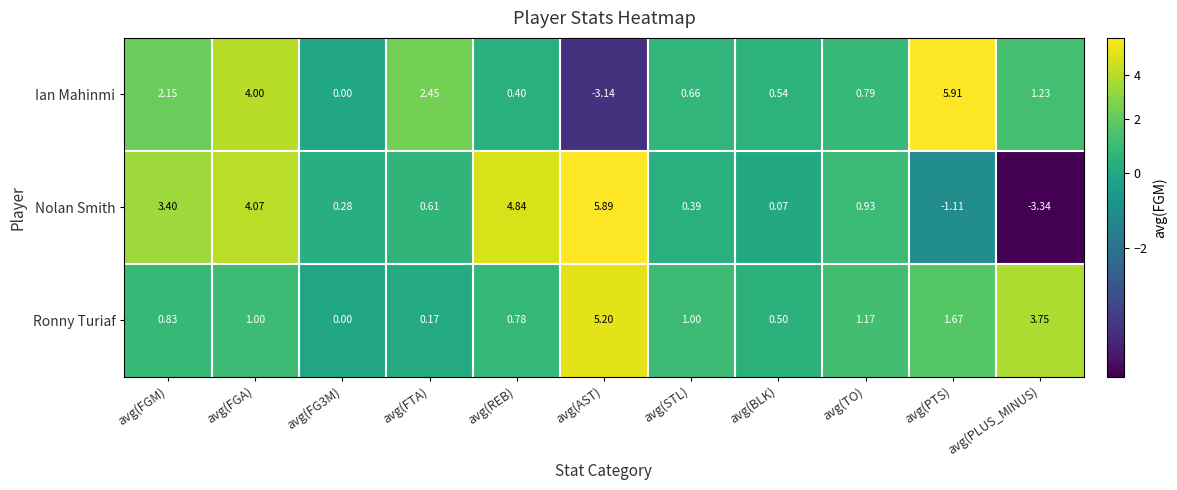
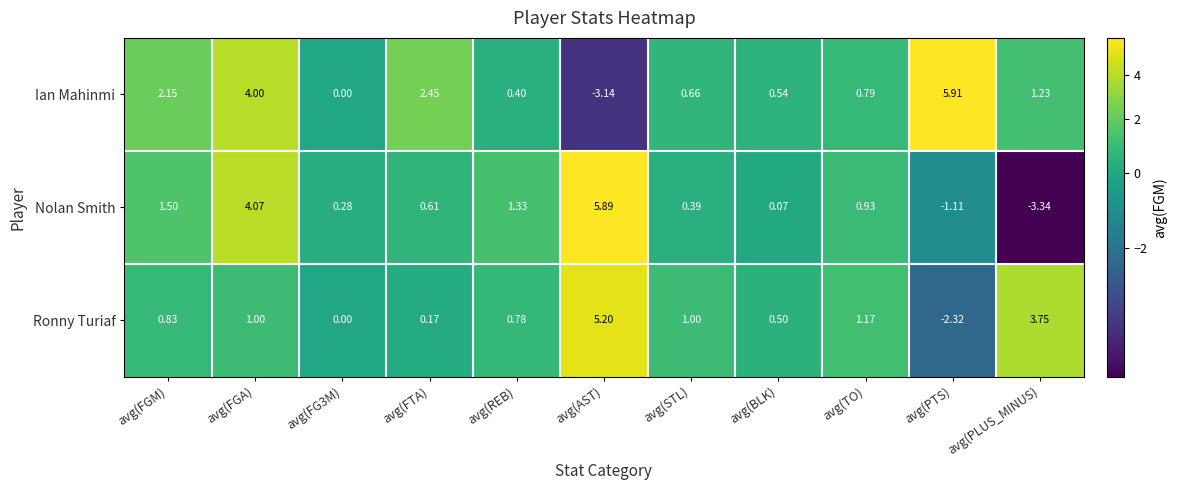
Nolan Smith, avg(FGM): 3.40 -> 1.50
Nolan Smith, avg(REB): 4.84 -> 1.33
Ronny Turiaf, avg(PTS): 1.67 -> -2.32
